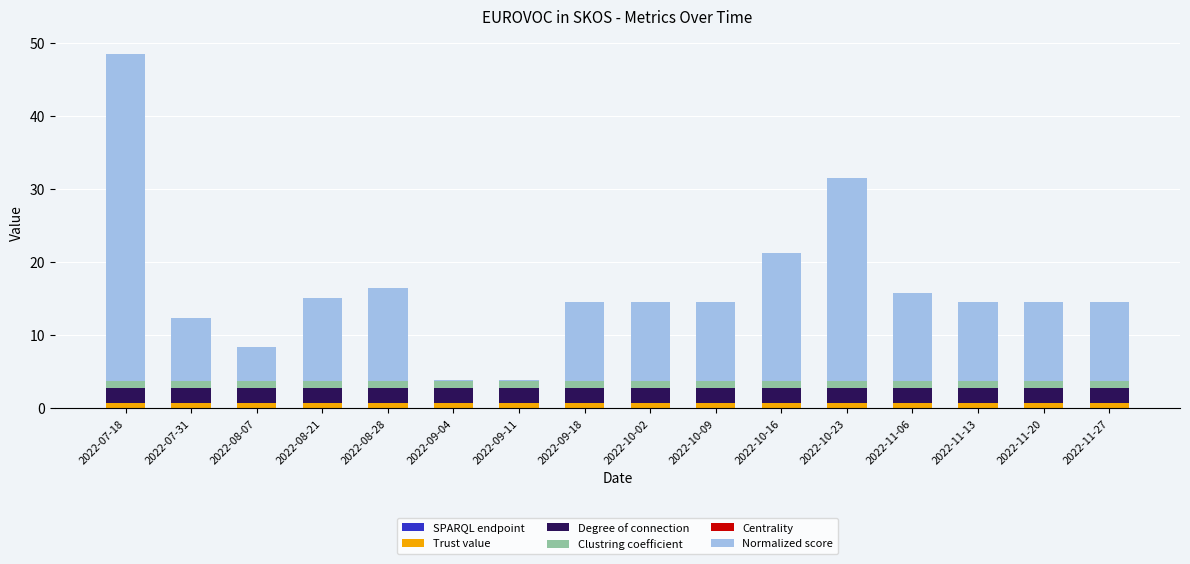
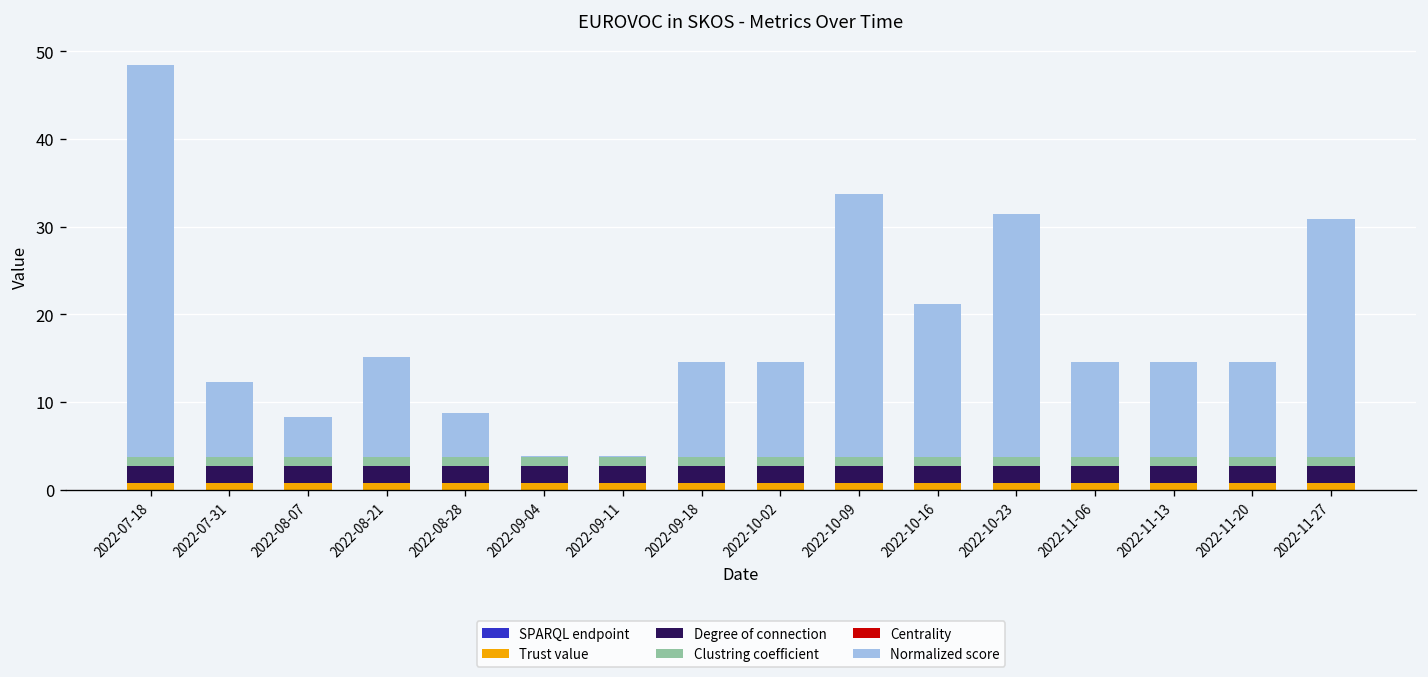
Normalized score, 2022-08-28: 13 -> 5
Normalized score, 2022-10-09: 11 -> 30
Normalized score, 2022-11-06: 12 -> 11
Normalized score, 2022-11-27: 11 -> 27
